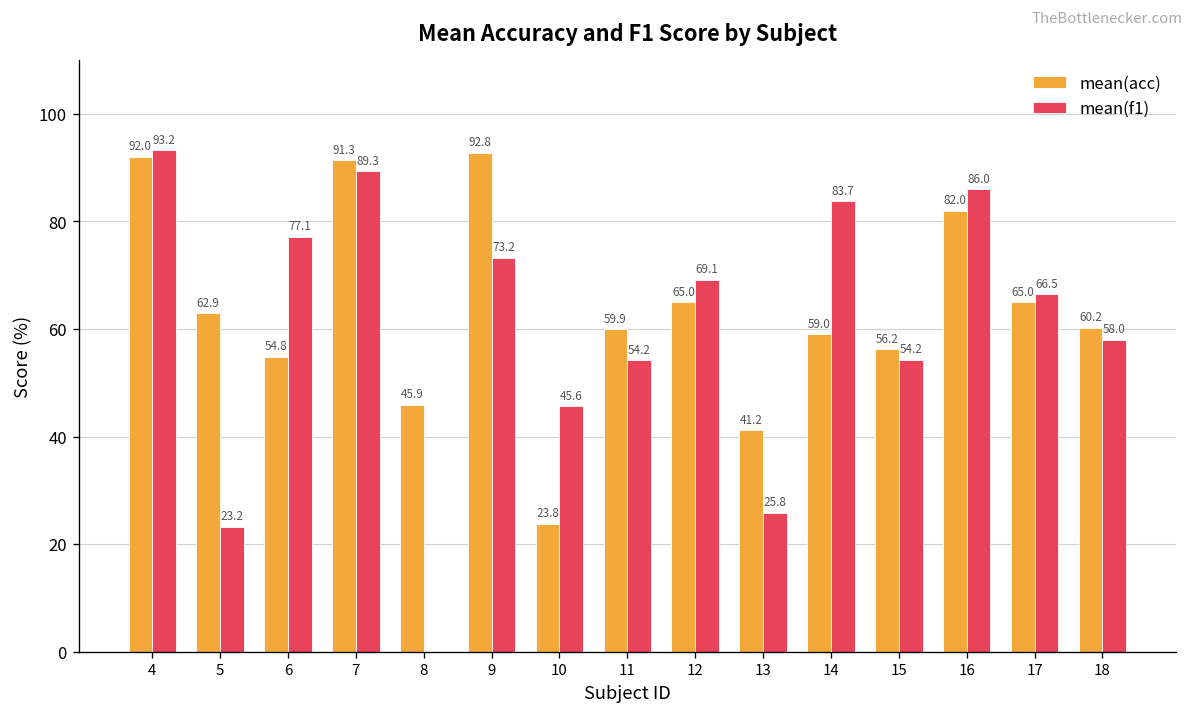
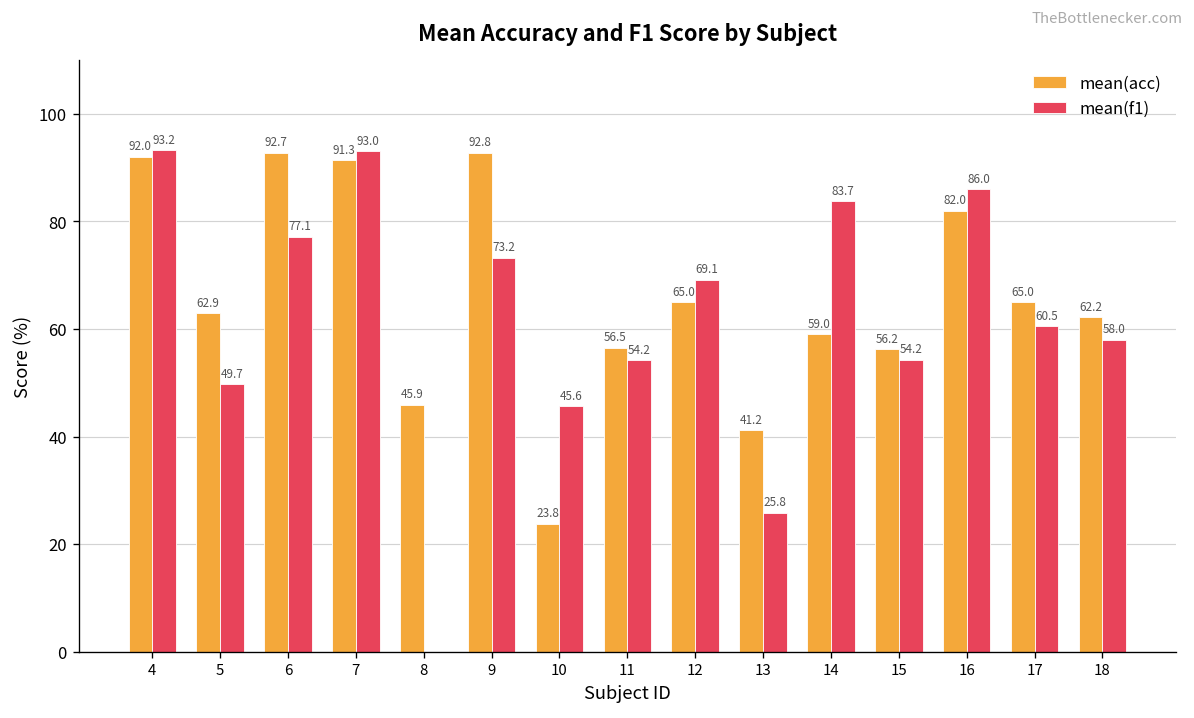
mean(f1), 5: 23.2 -> 49.7
mean(acc), 6: 54.8 -> 92.7
mean(f1), 7: 89.3 -> 93.0
mean(acc), 11: 59.9 -> 56.5
mean(f1), 17: 66.5 -> 60.5
mean(acc), 18: 60.2 -> 62.2
